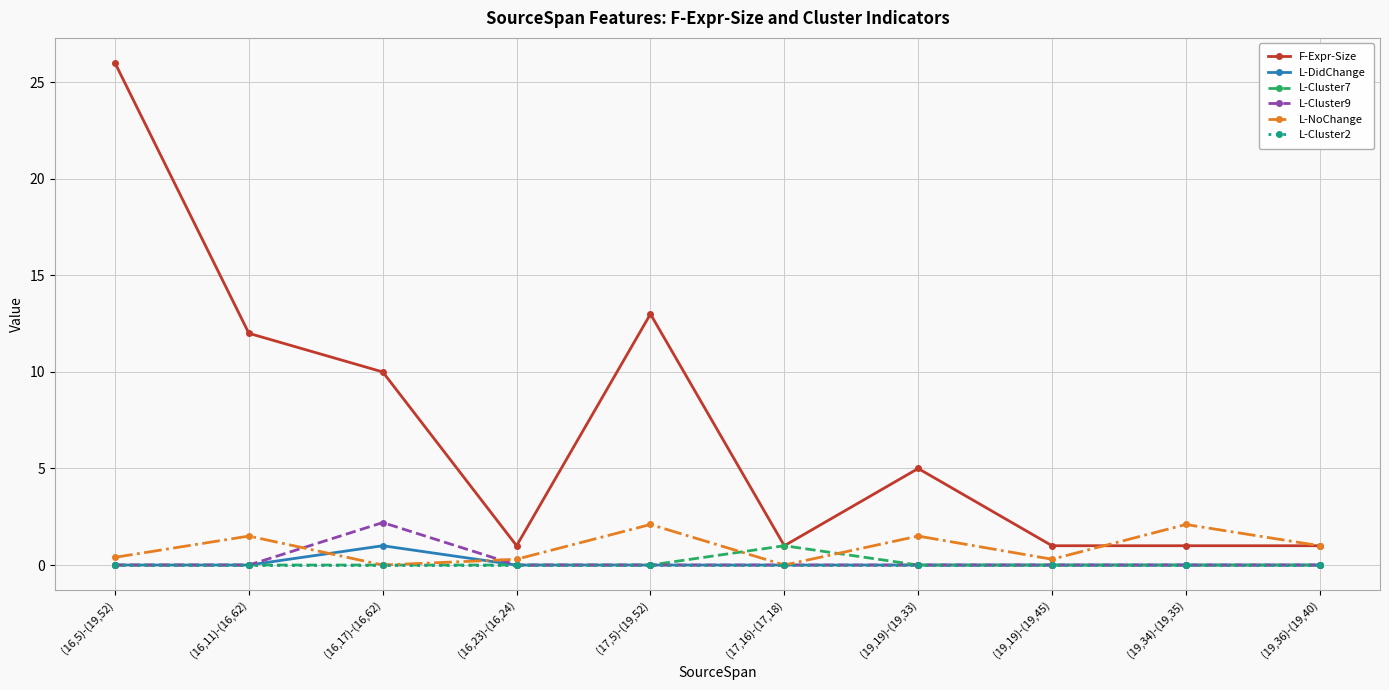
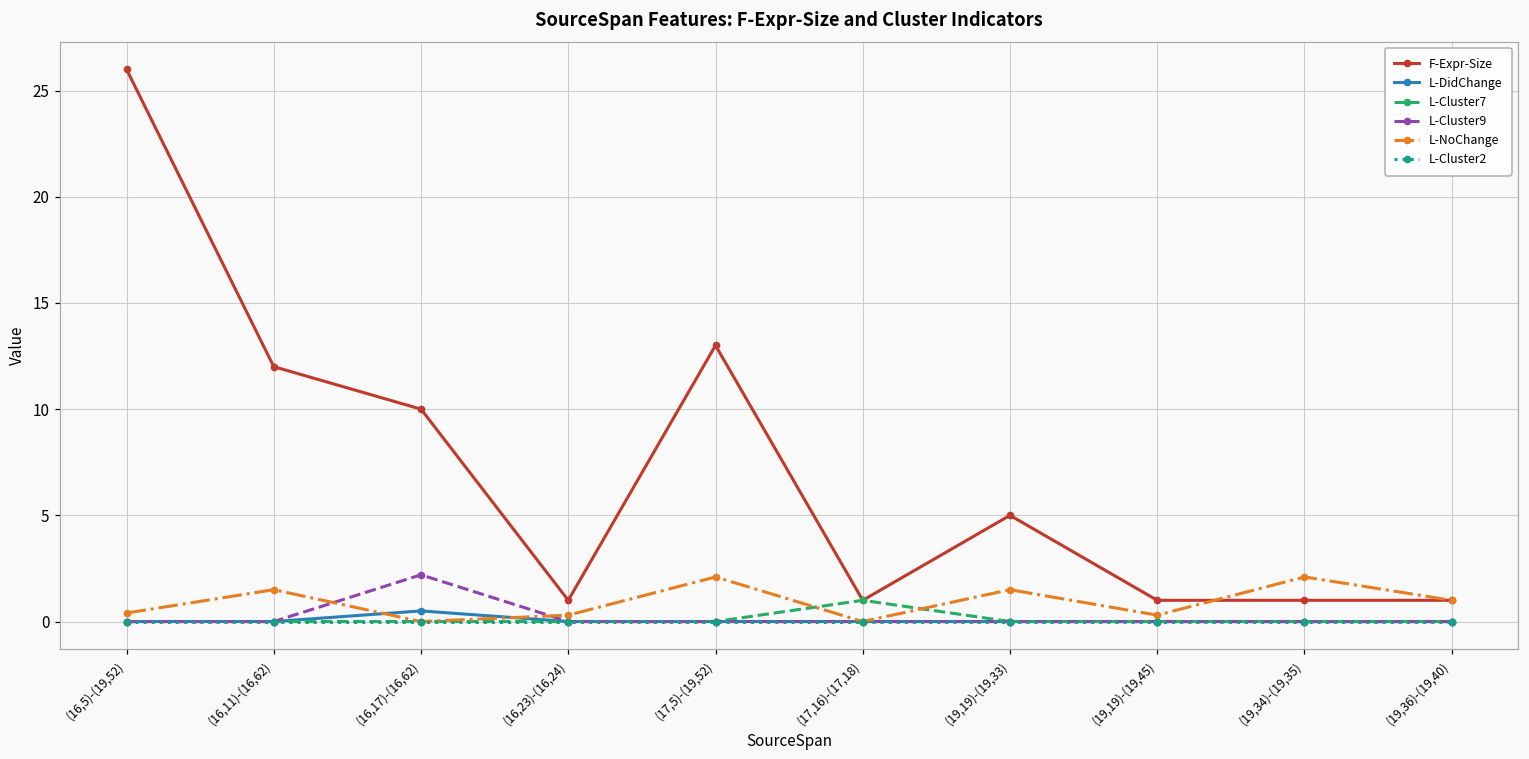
L-DidChange, (16,17)-(16,62): 1.0 -> 0.5
